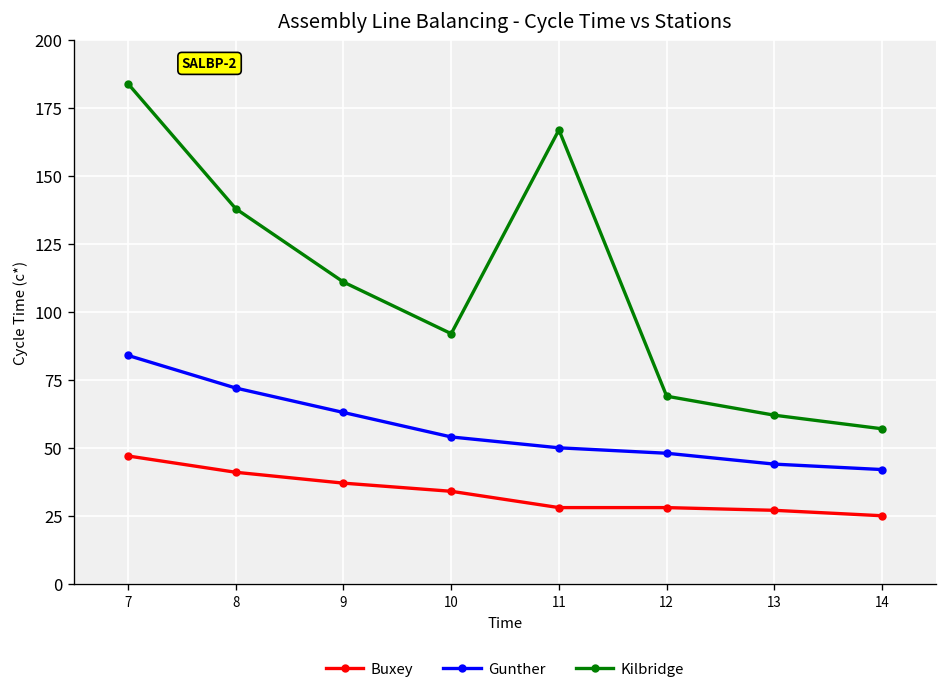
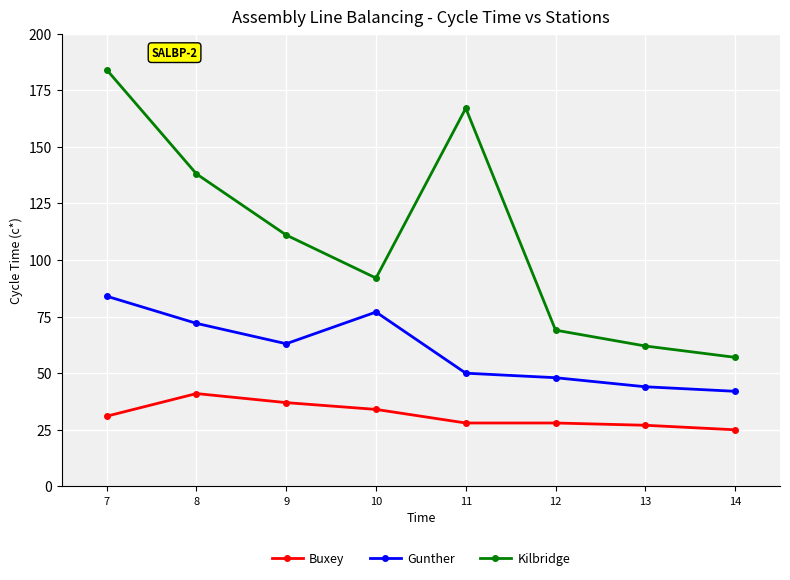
Buxey, 7: 47 -> 31
Gunther, 10: 54 -> 77
